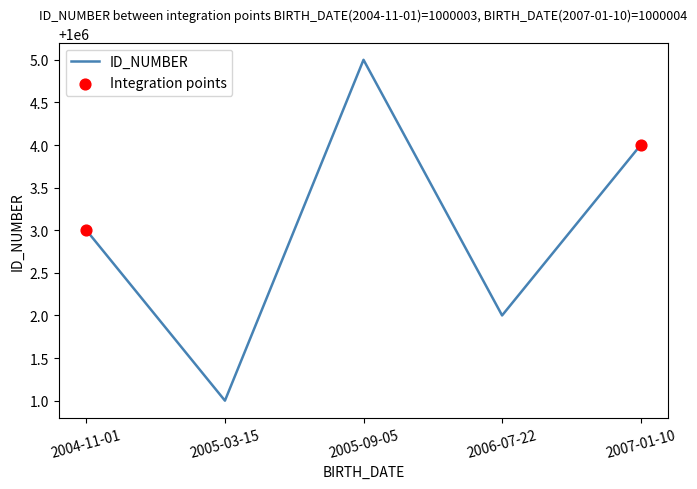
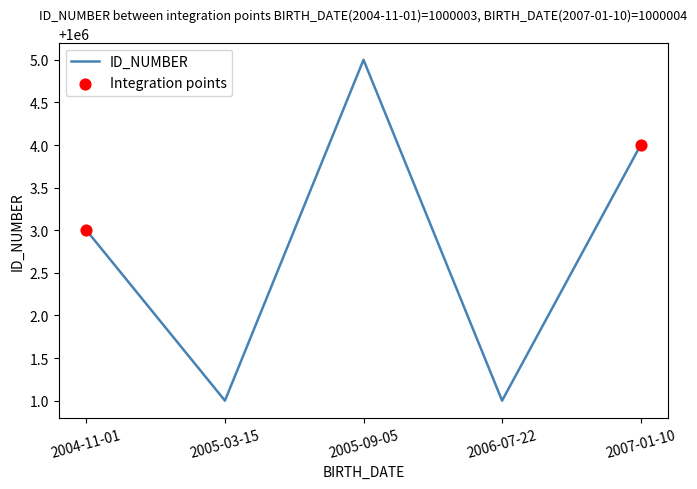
ID_NUMBER, 2006-07-22: 1000002 -> 1000001
